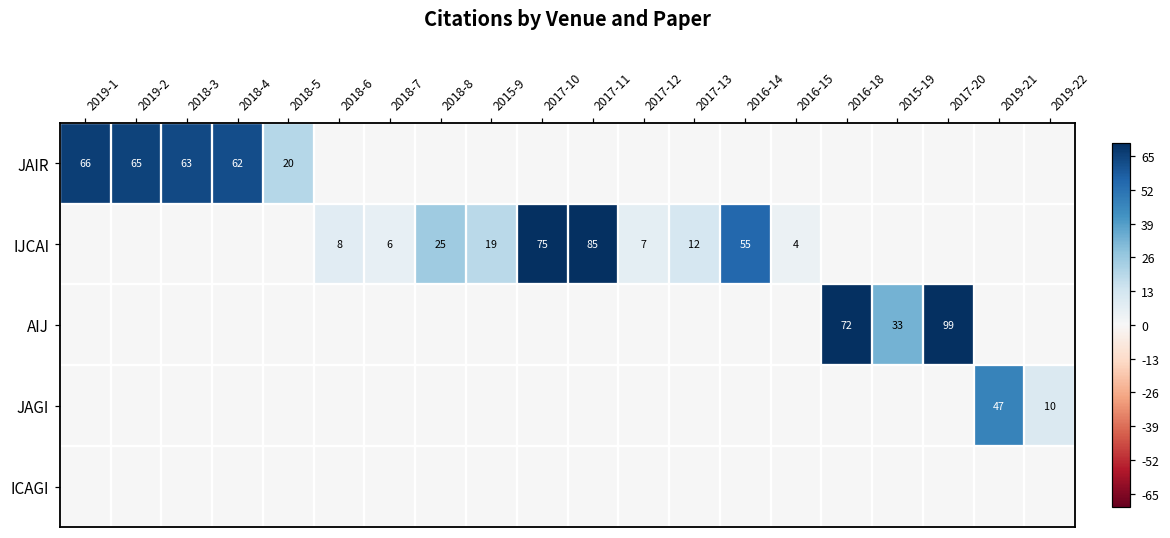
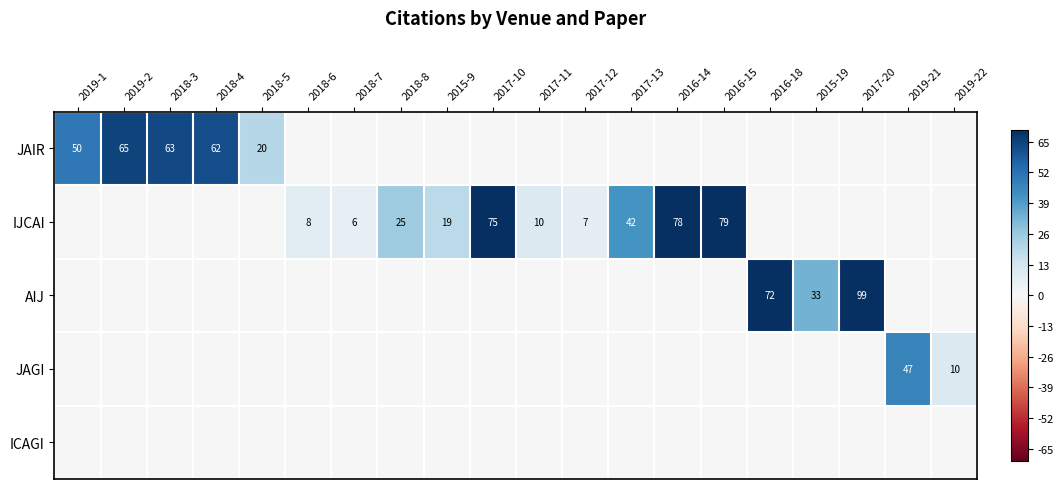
JAIR, 2019-1: 66 -> 50
IJCAI, 2017-11: 85 -> 10
IJCAI, 2017-13: 12 -> 42
IJCAI, 2016-14: 55 -> 78
IJCAI, 2016-15: 4 -> 79
